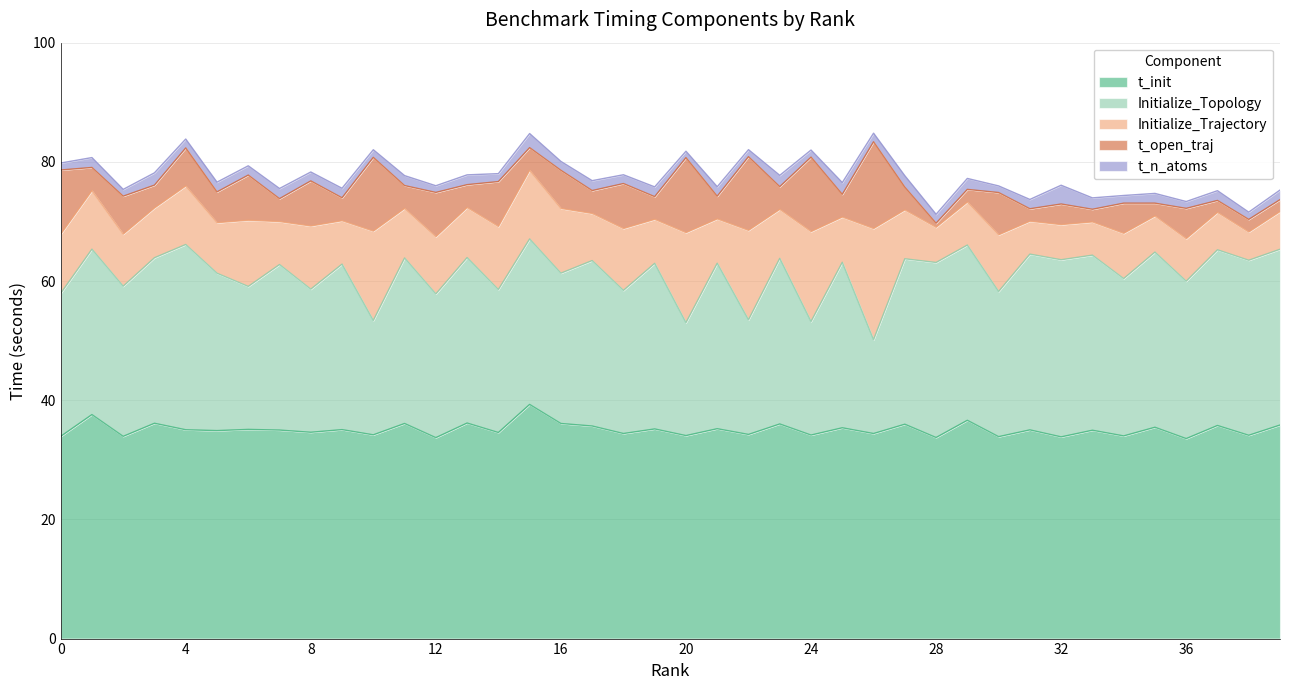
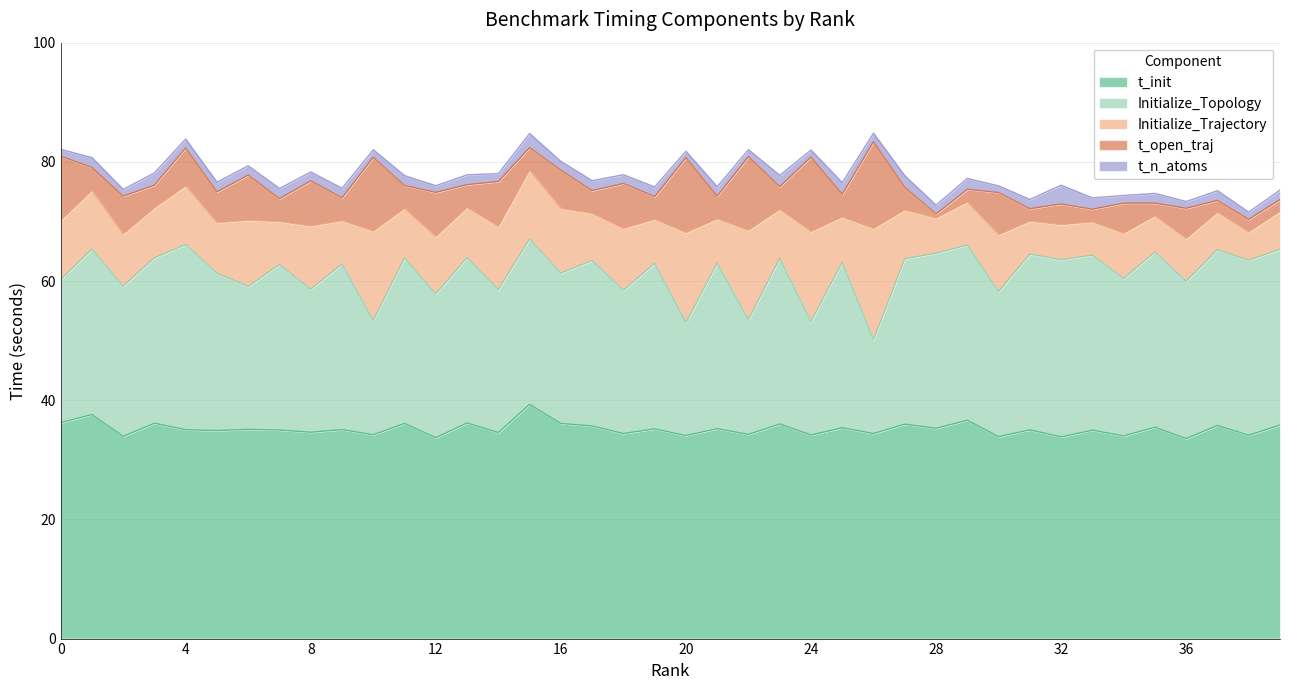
t_init, 0: 34 -> 36
t_init, 28: 34 -> 35
